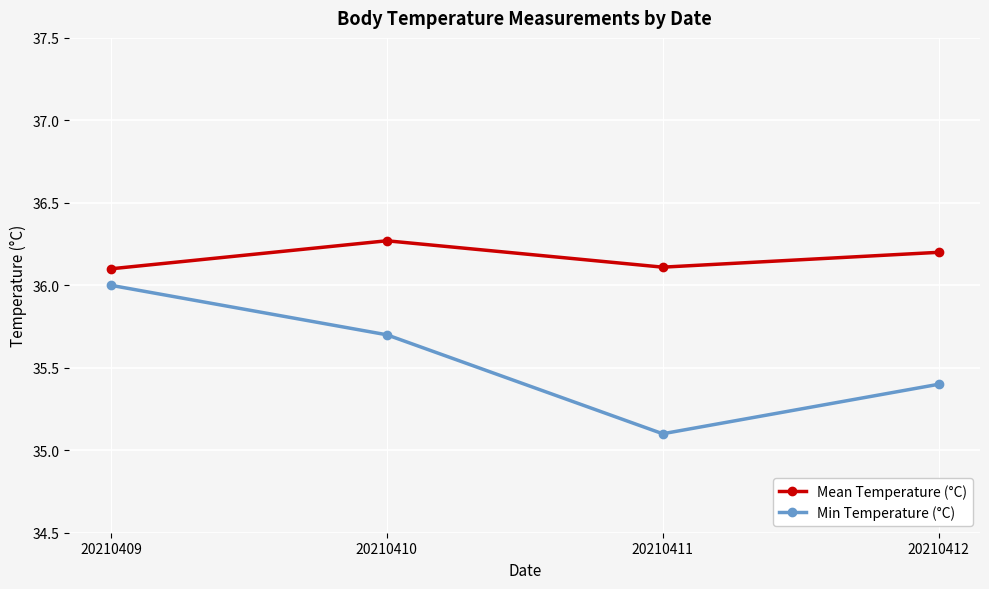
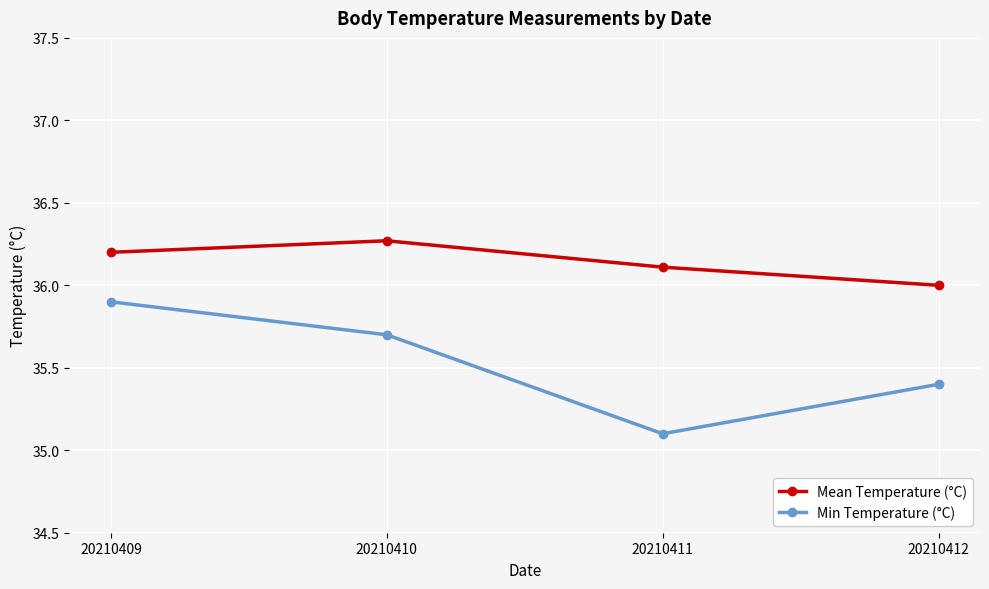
Mean Temperature (°C), 20210409: 36.1 -> 36.2
Min Temperature (°C), 20210409: 36.0 -> 35.9
Mean Temperature (°C), 20210412: 36.2 -> 36.0
